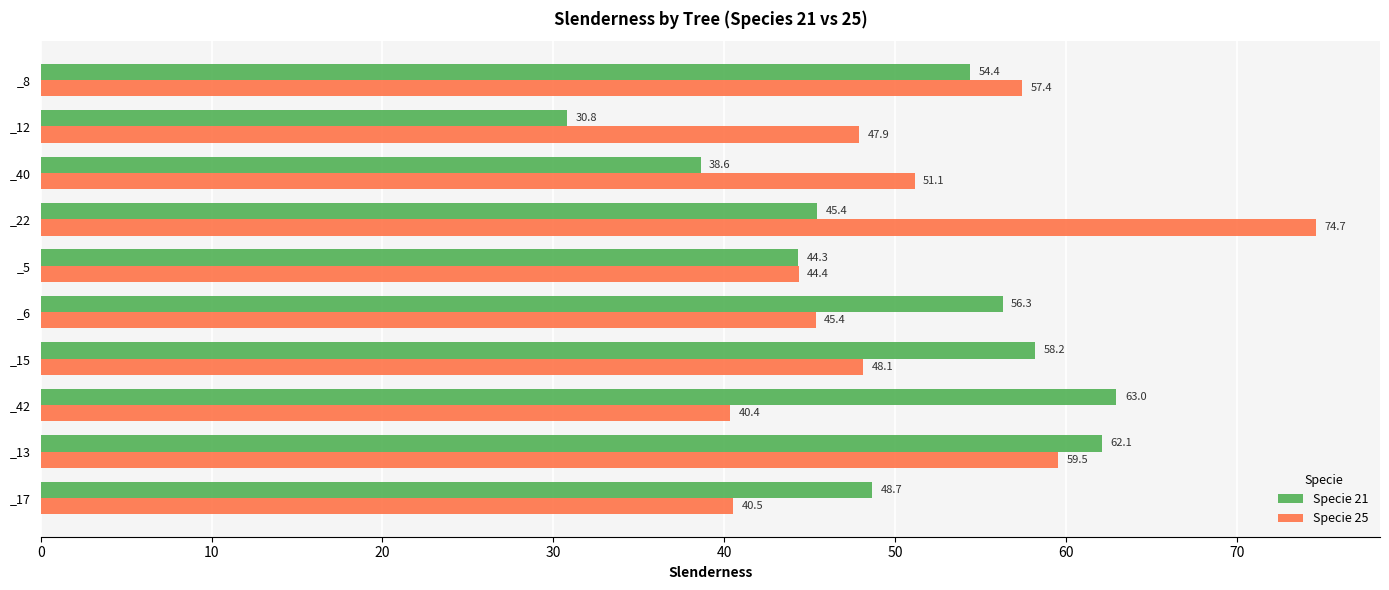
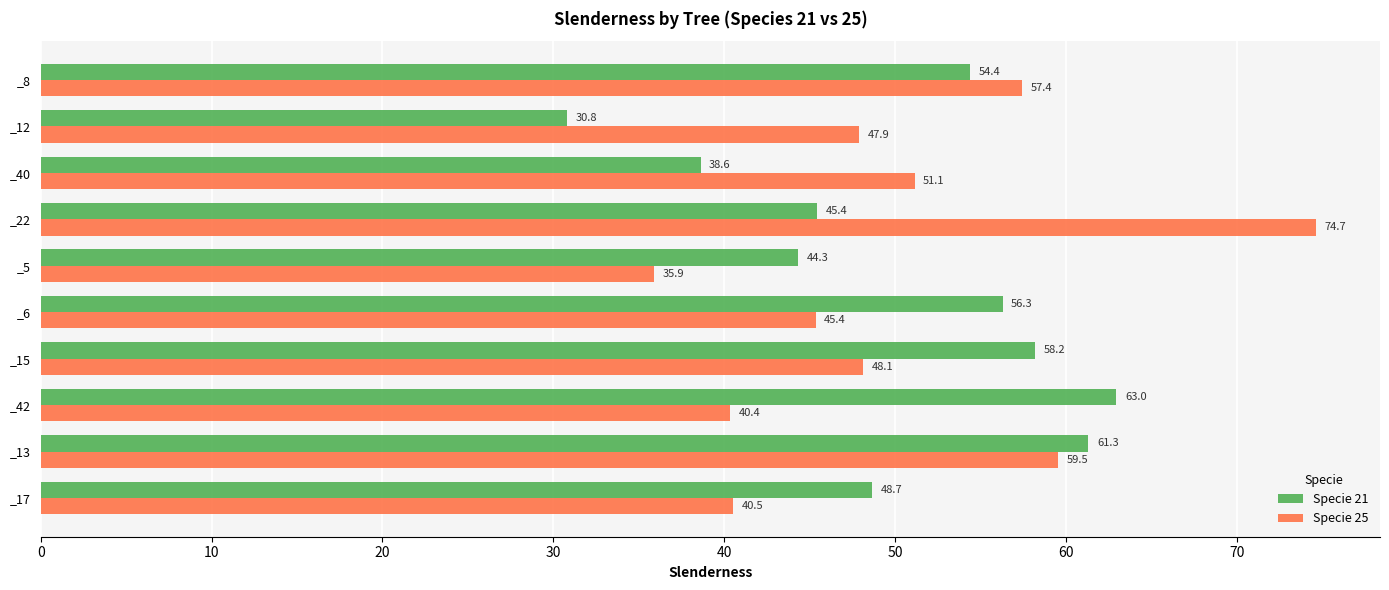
Specie 25, _5: 44.4 -> 35.9
Specie 21, _13: 62.1 -> 61.3
